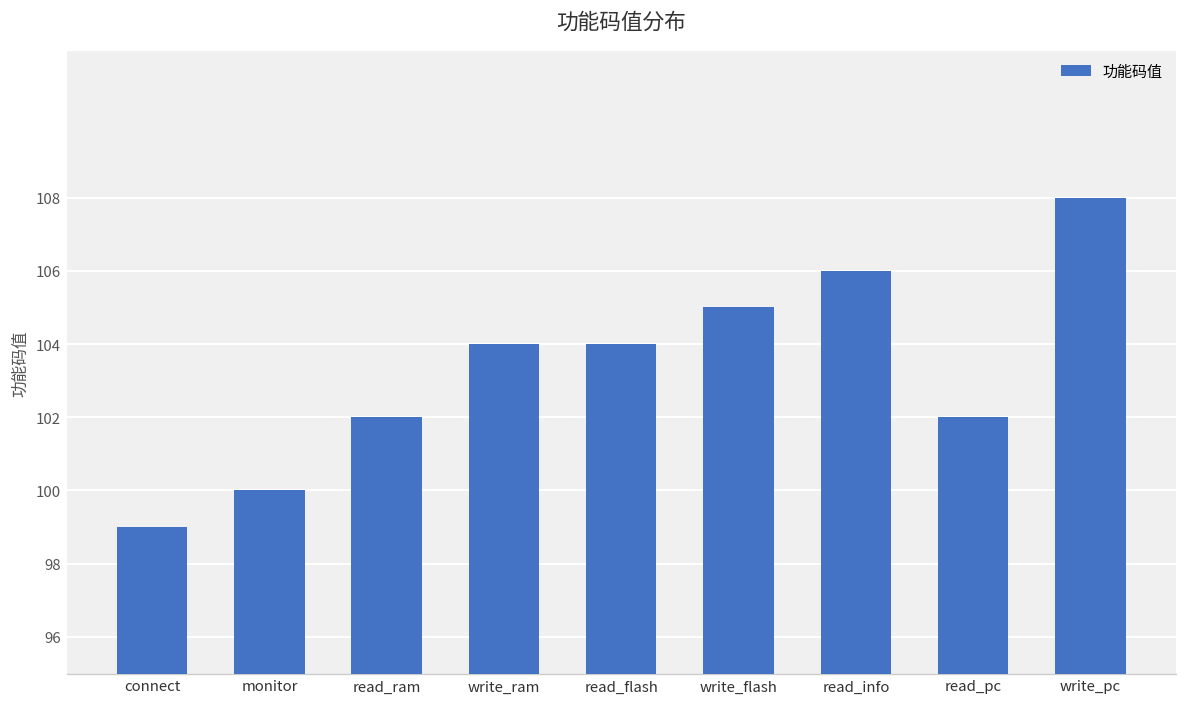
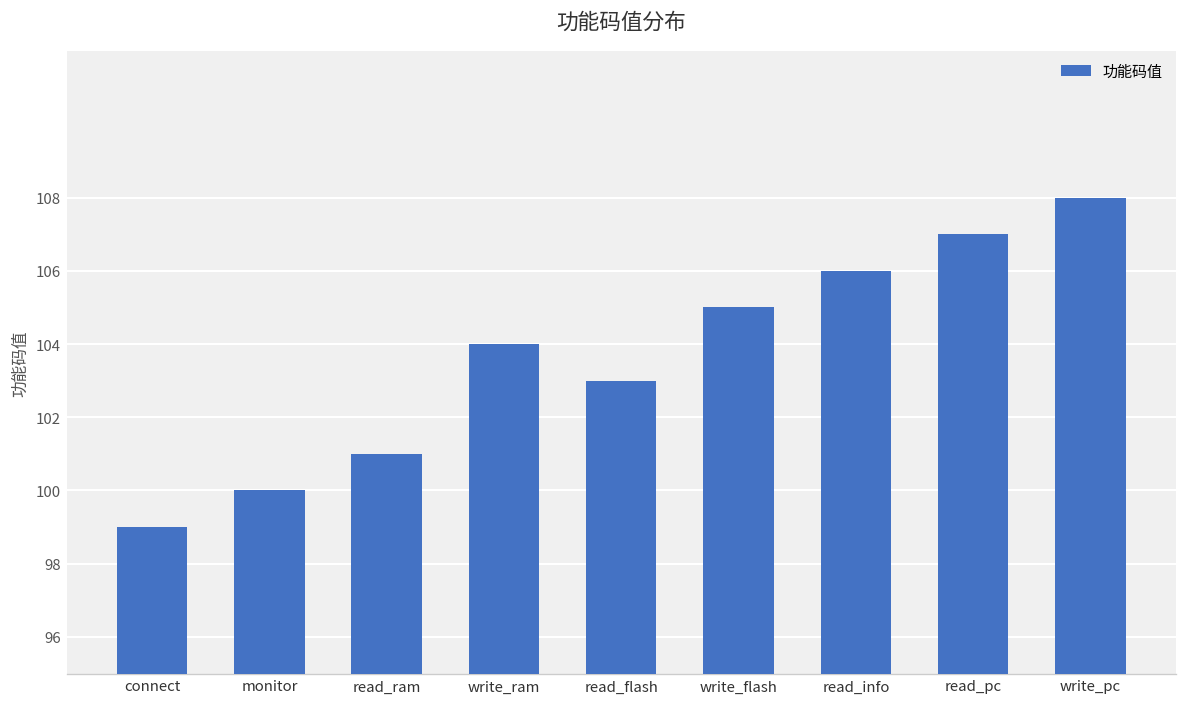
read_ram: 102 -> 101
read_flash: 104 -> 103
read_pc: 102 -> 107
